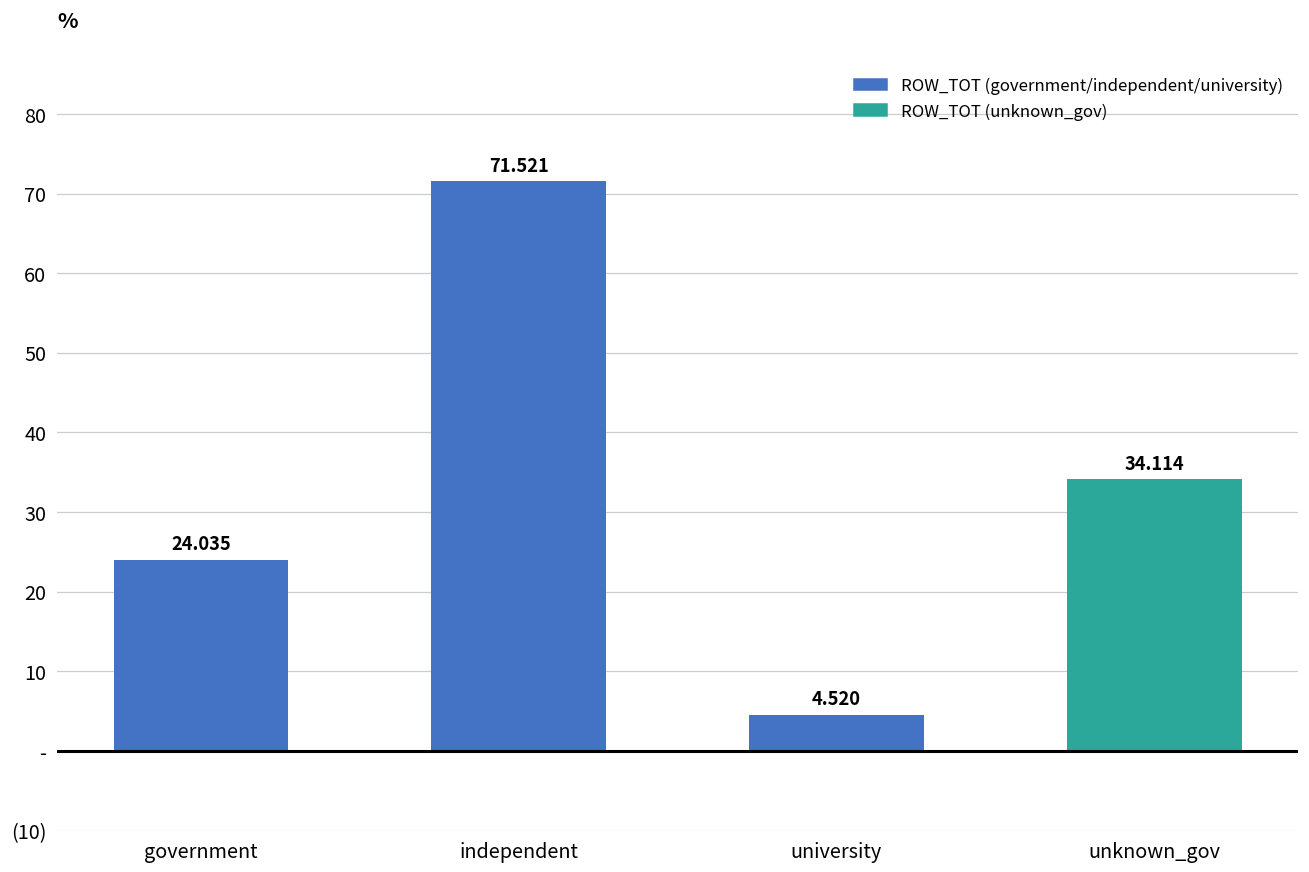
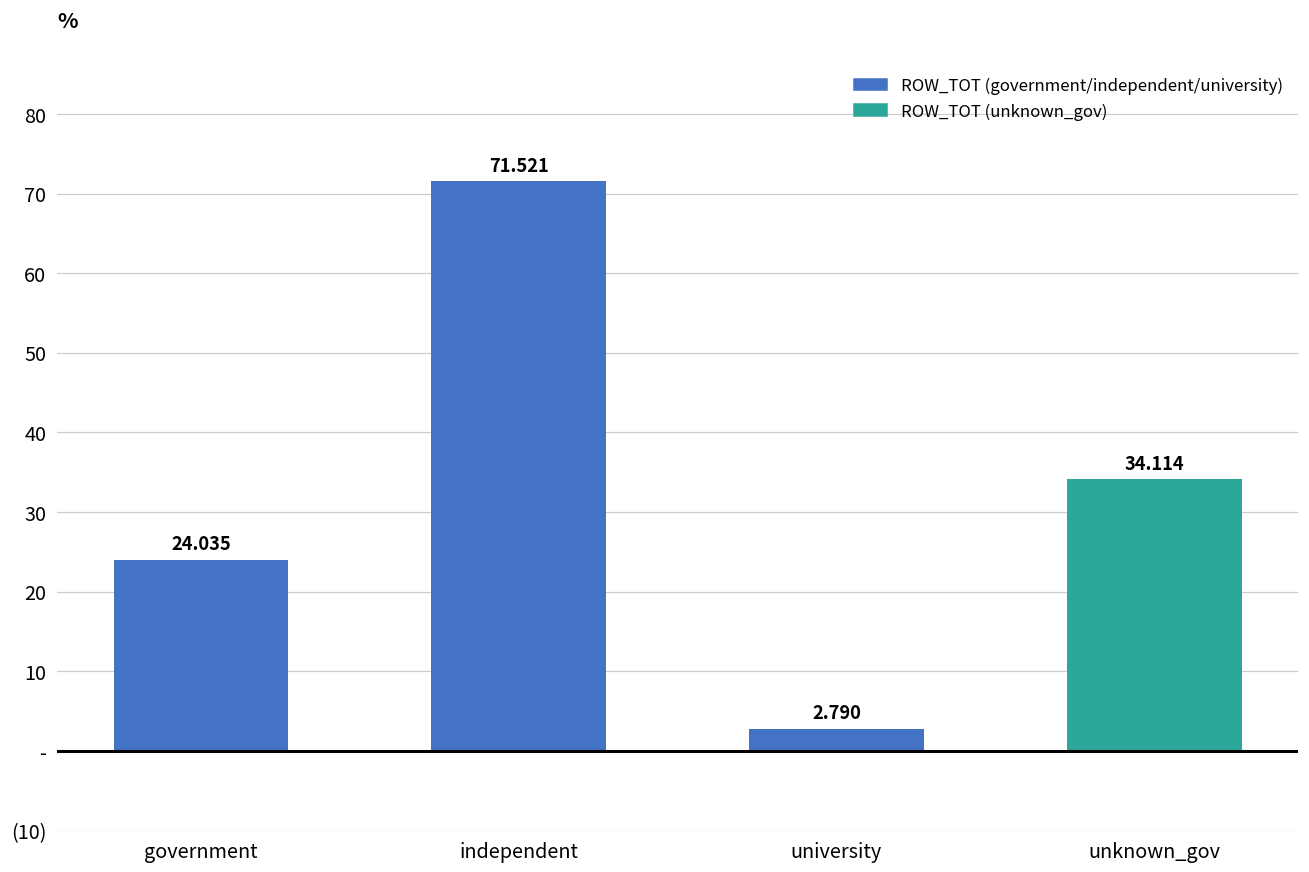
university: 4.520 -> 2.790
